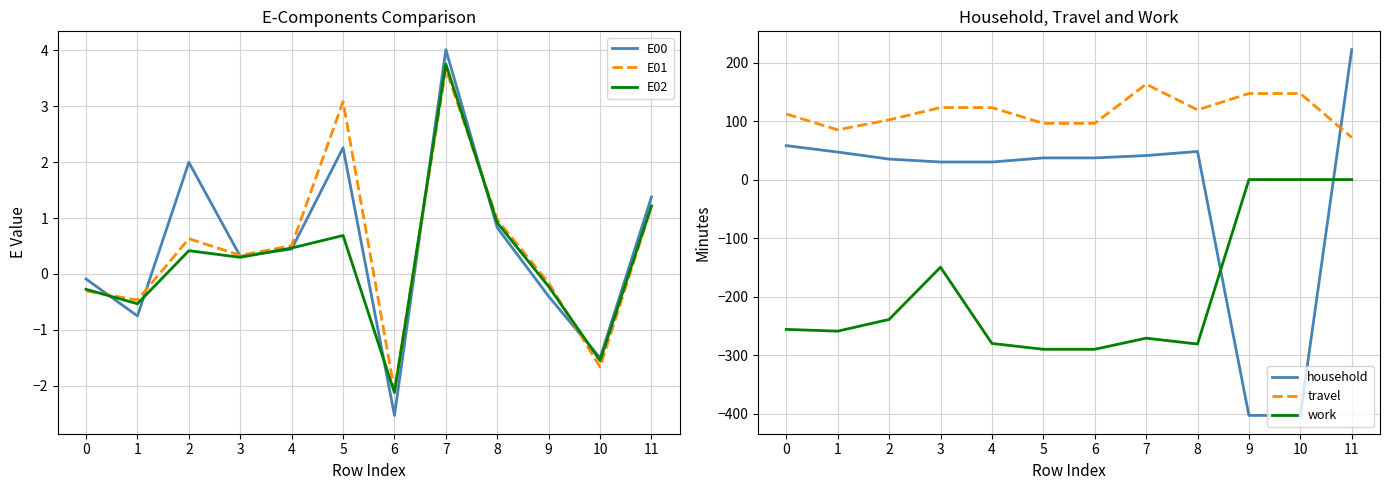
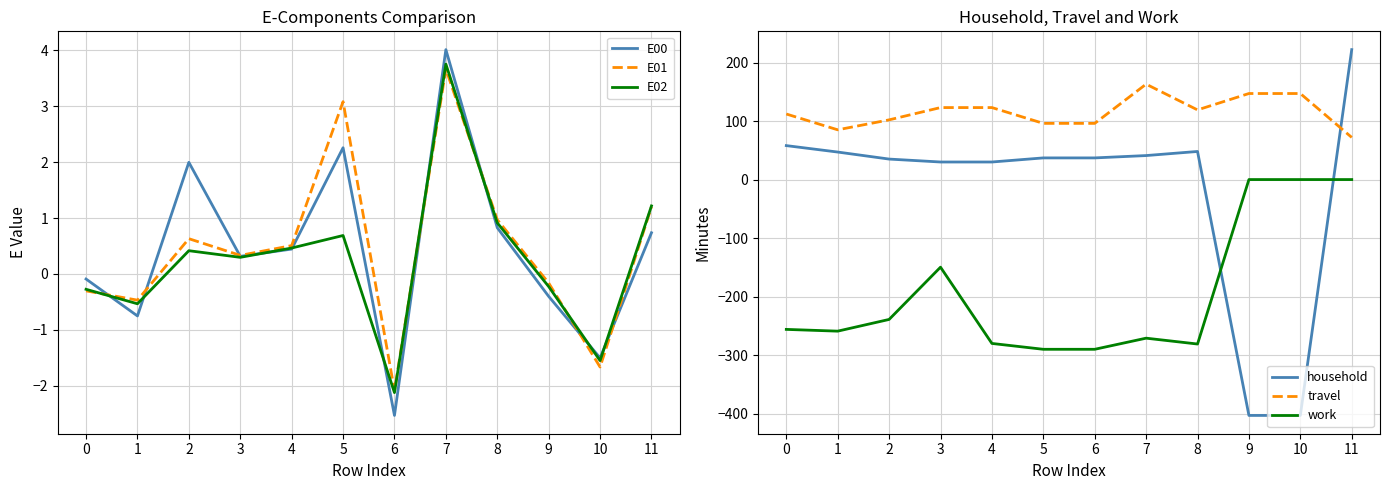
E-Components Comparison, E00, 11: 1.4 -> 0.7
